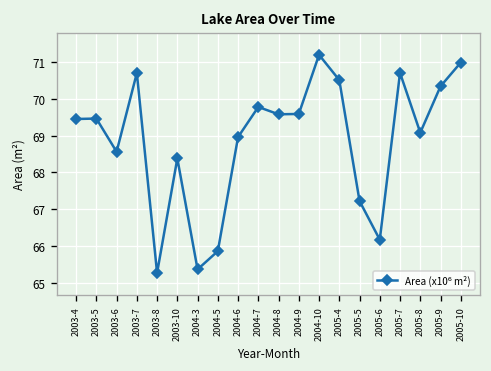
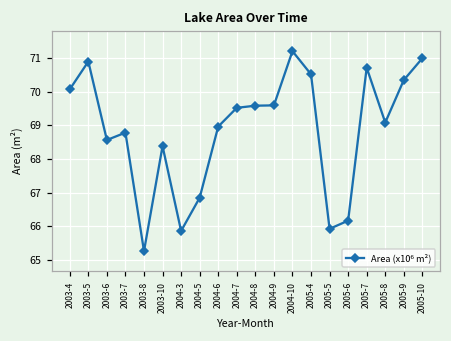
2003-4: 69.5 -> 70.1
2003-5: 69.5 -> 70.9
2003-7: 70.7 -> 68.8
2004-3: 65.4 -> 65.9
2004-5: 65.9 -> 66.8
2004-7: 69.8 -> 69.5
2005-5: 67.2 -> 65.9
